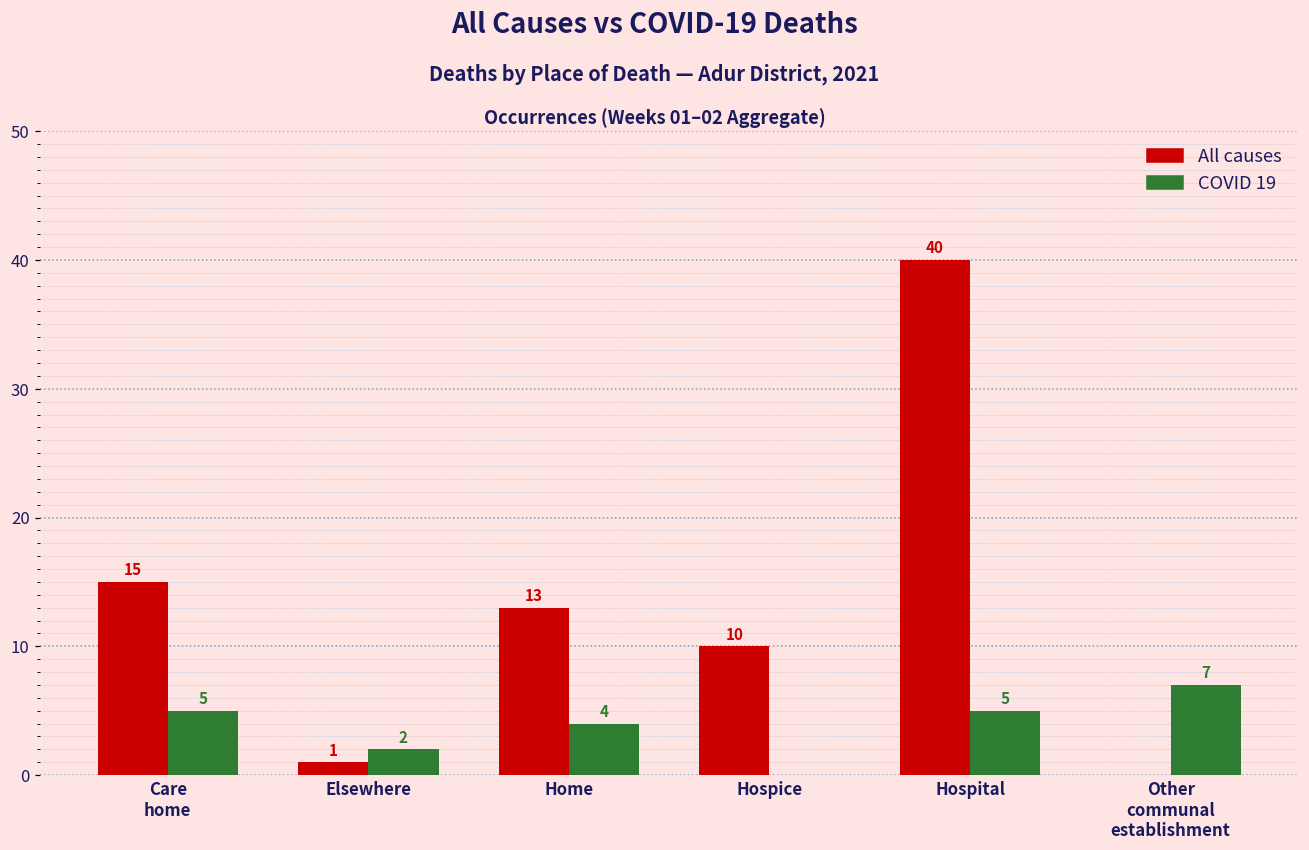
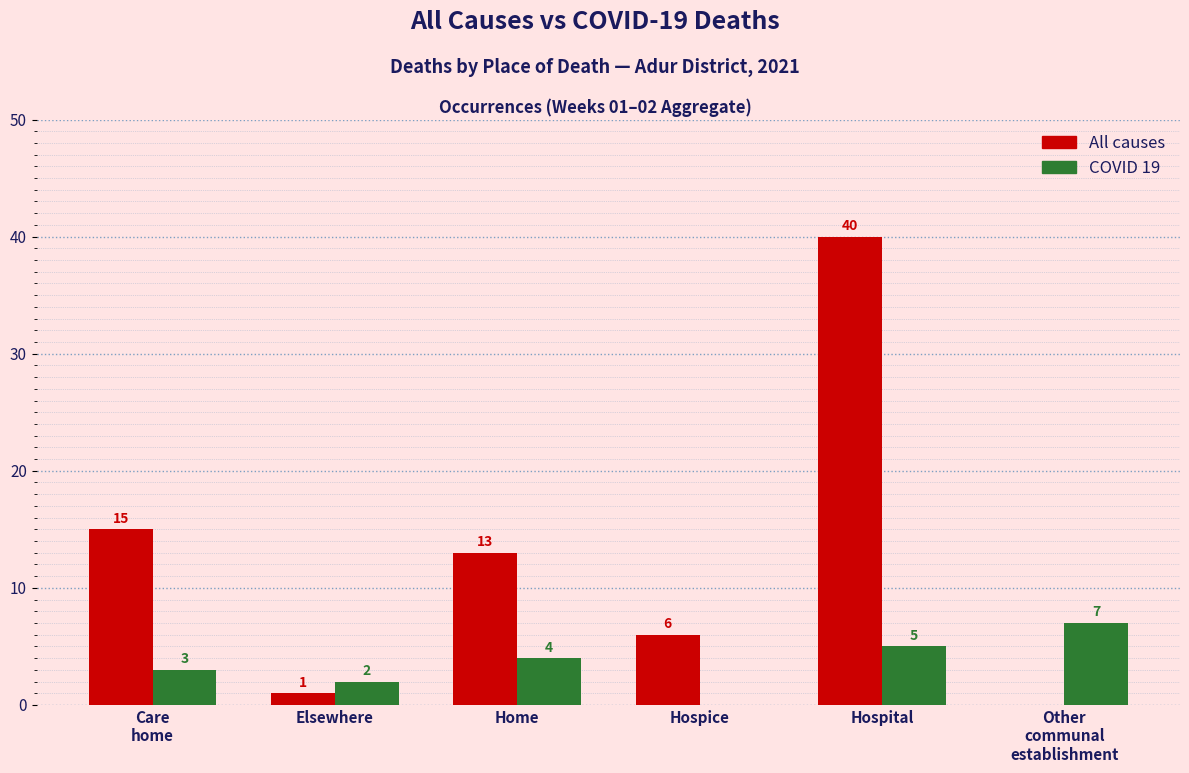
COVID 19, Care home: 5 -> 3
All causes, Hospice: 10 -> 6
